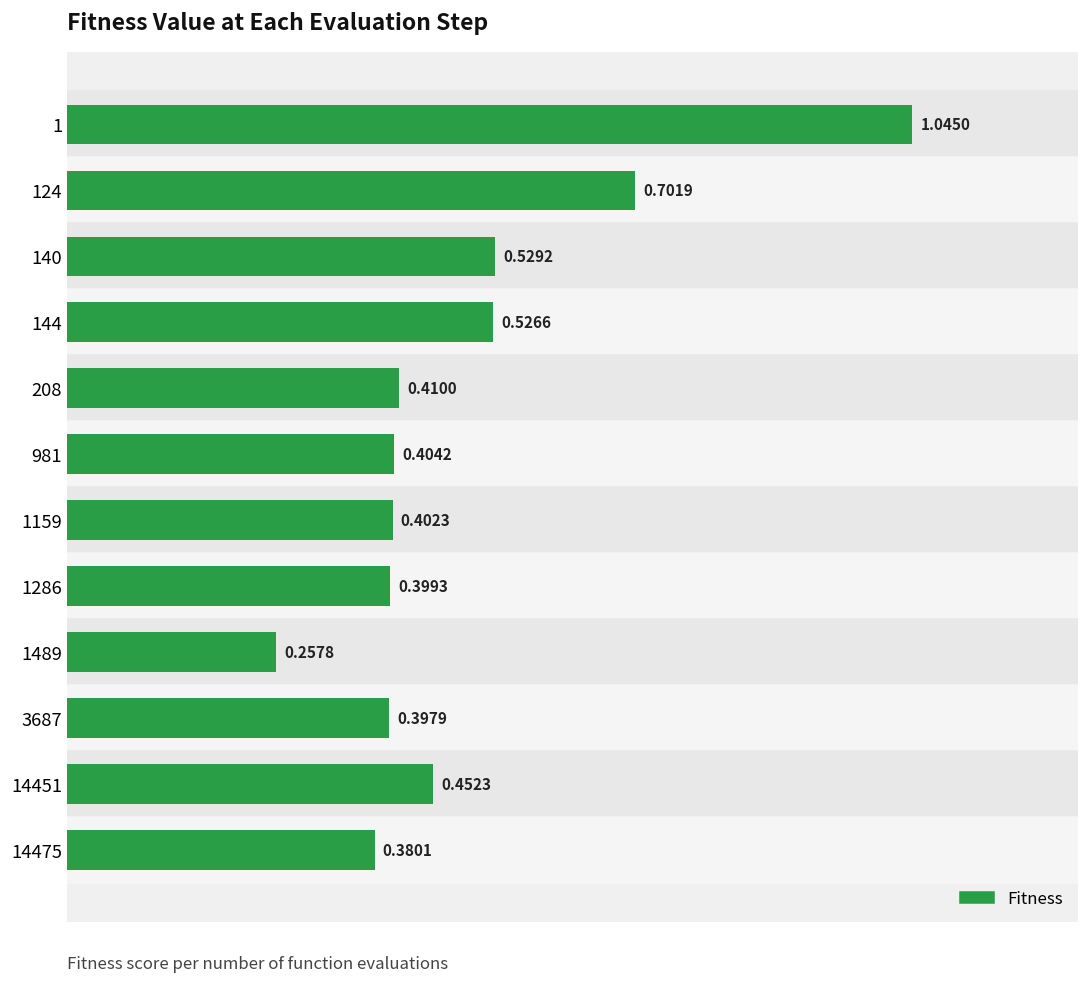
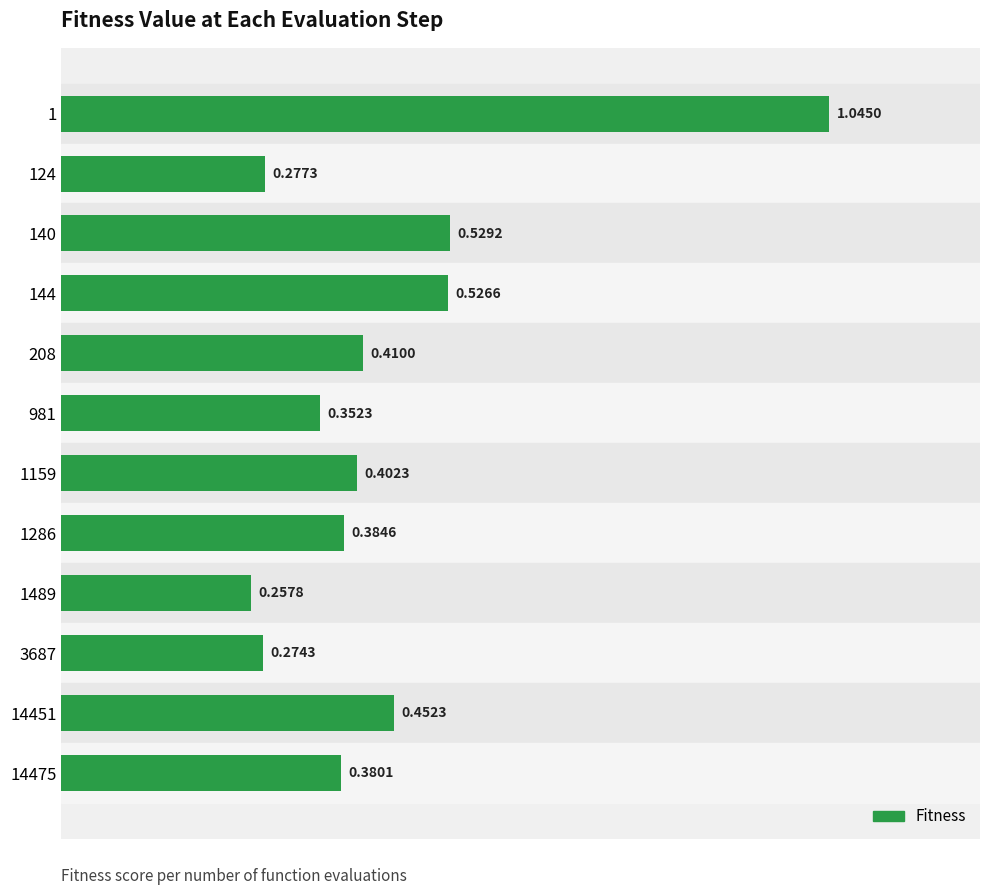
124: 0.7019 -> 0.2773
981: 0.4042 -> 0.3523
1286: 0.3993 -> 0.3846
3687: 0.3979 -> 0.2743
